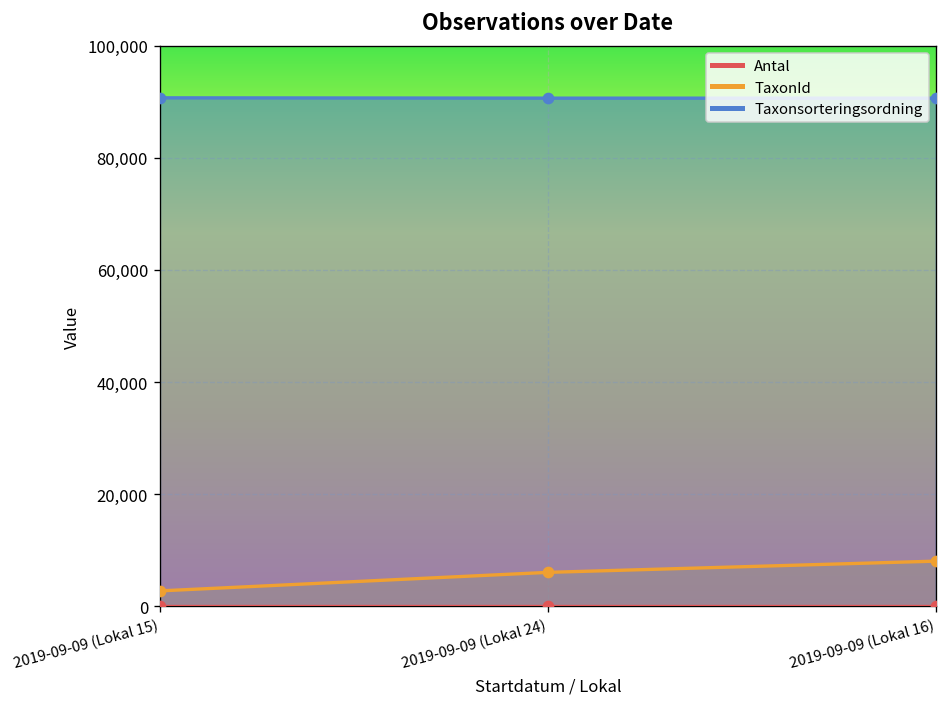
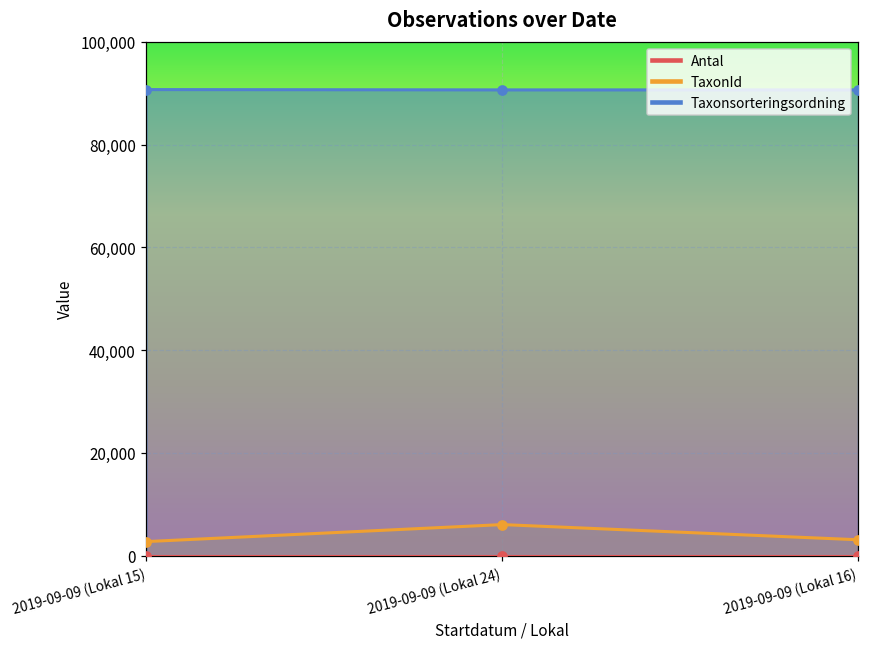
TaxonId, 2019-09-09 (Lokal 16): 8,000 -> 3,000
